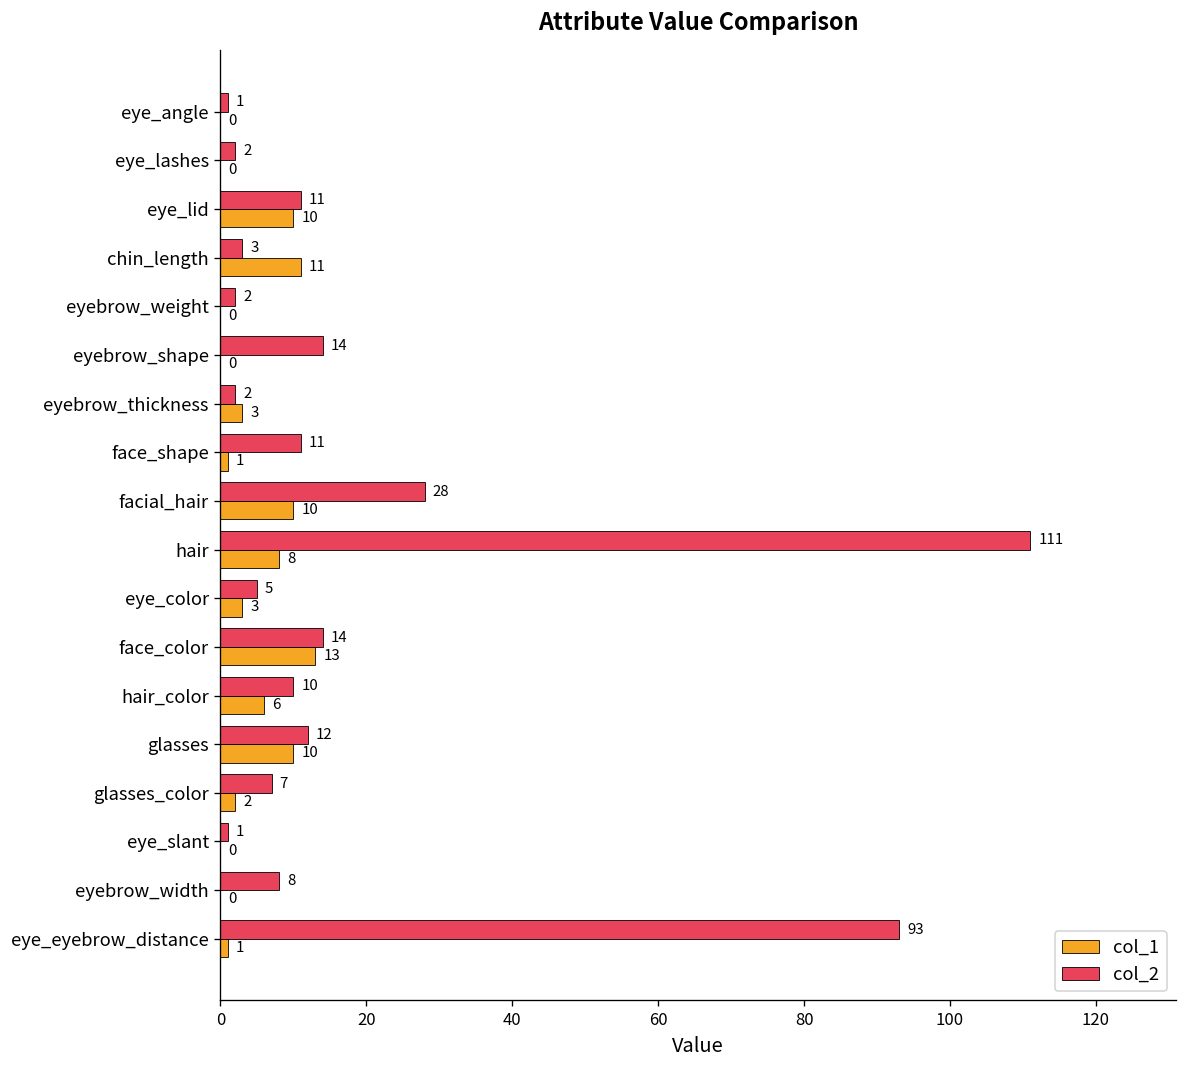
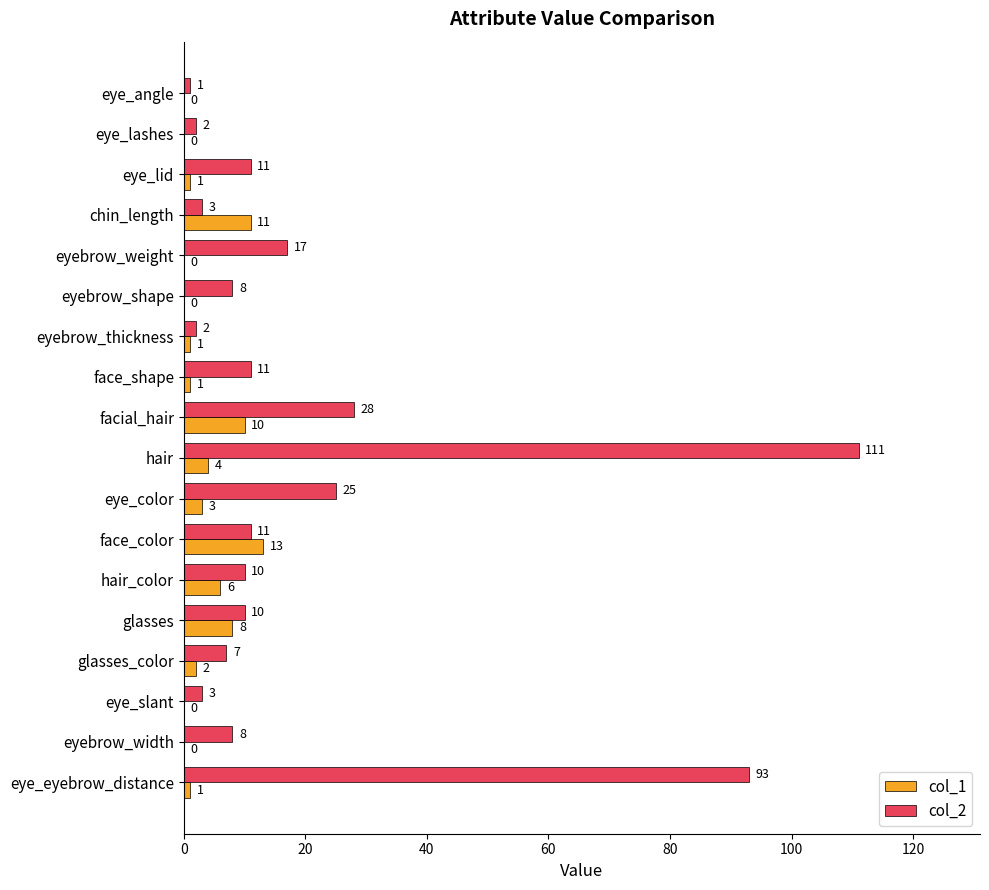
col_1, eye_lid: 10 -> 1
col_2, eyebrow_weight: 2 -> 17
col_2, eyebrow_shape: 14 -> 8
col_1, eyebrow_thickness: 3 -> 1
col_1, hair: 8 -> 4
col_2, eye_color: 5 -> 25
col_2, face_color: 14 -> 11
col_2, glasses: 12 -> 10
col_1, glasses: 10 -> 8
col_2, eye_slant: 1 -> 3
